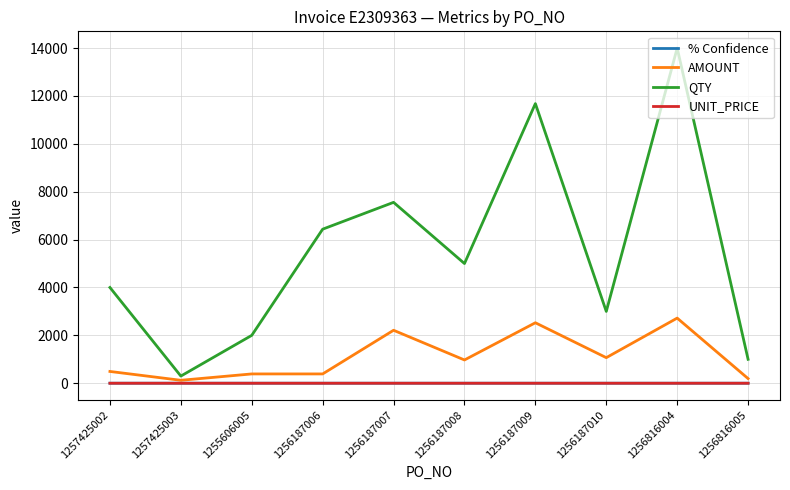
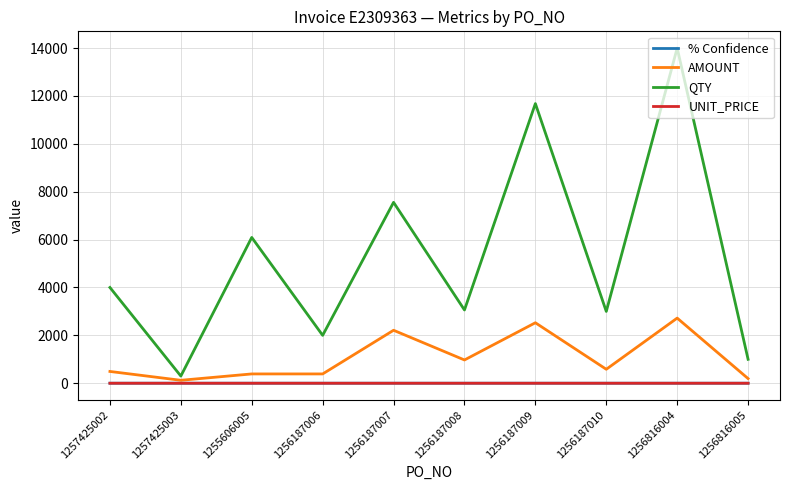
QTY, 1255606005: 2000 -> 6100
QTY, 1256187006: 6400 -> 2000
QTY, 1256187008: 5000 -> 3100
AMOUNT, 1256187010: 1100 -> 600
